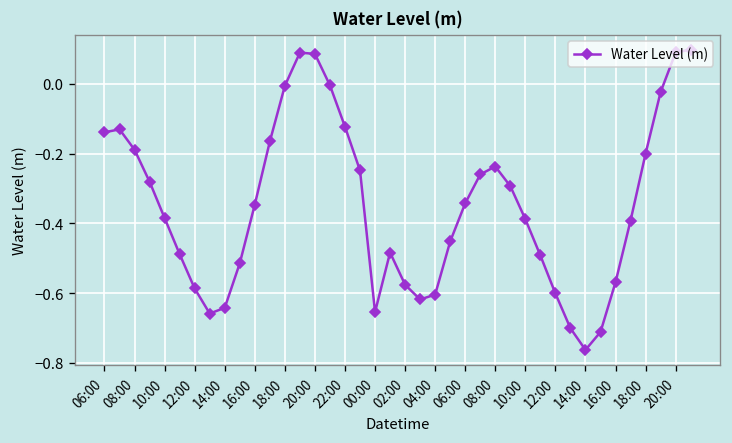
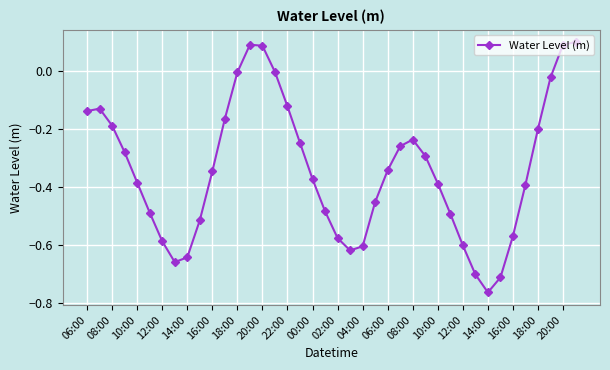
00:00: -0.65 -> -0.37
